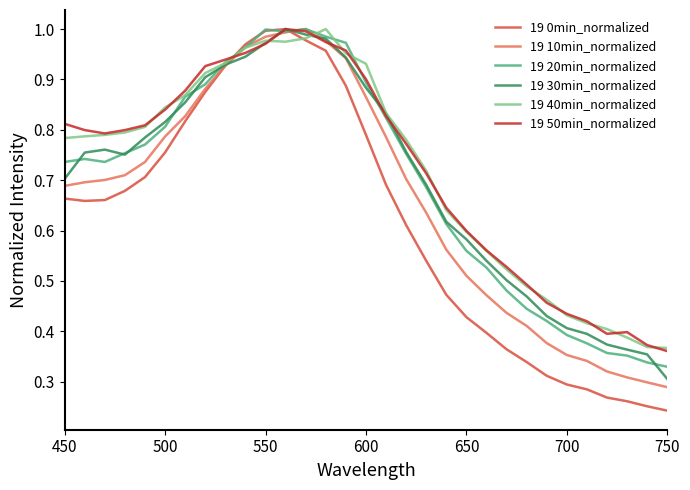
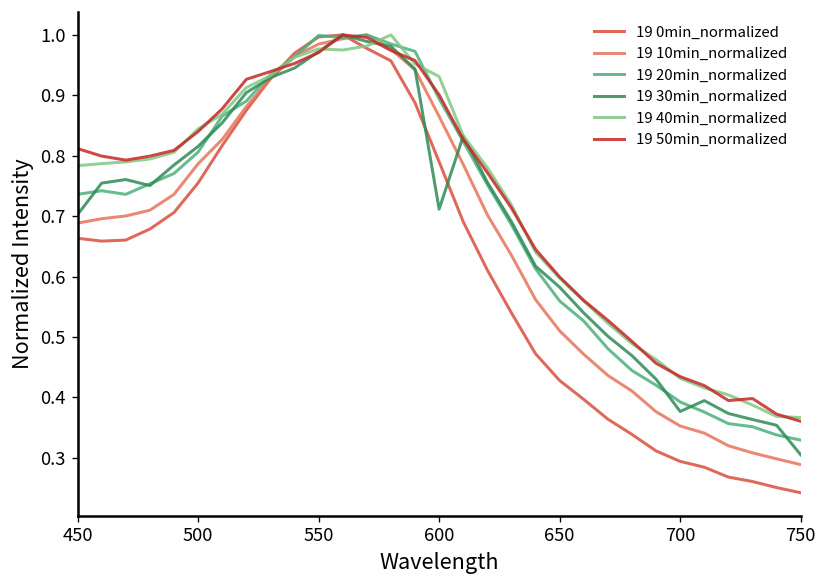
19 30min_normalized, 600: 0.88 -> 0.71
19 30min_normalized, 700: 0.41 -> 0.38
